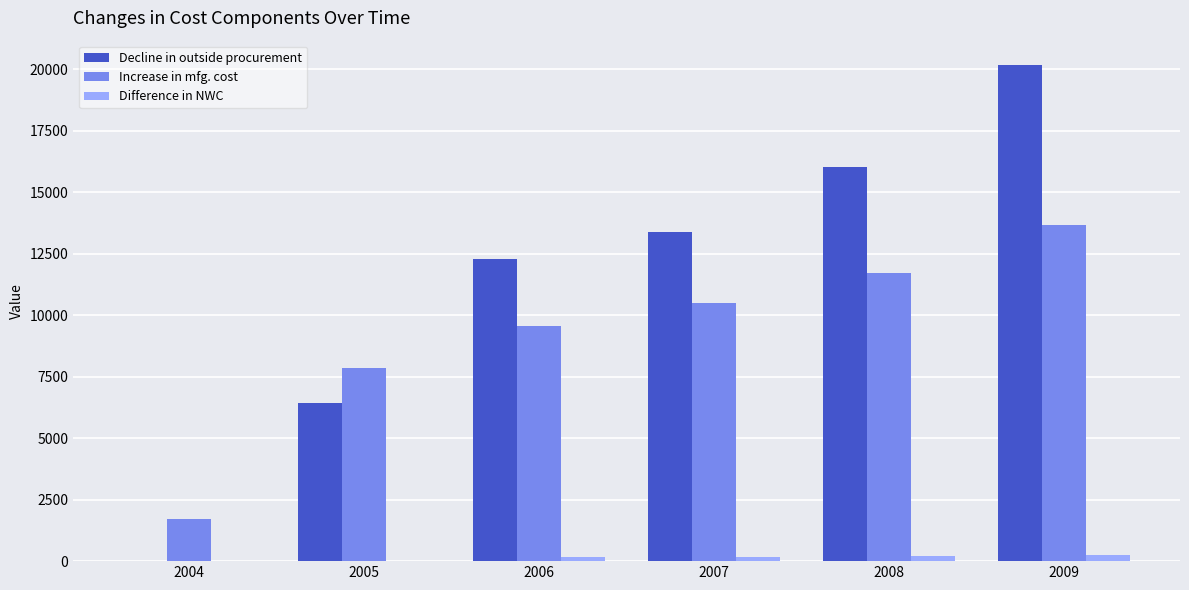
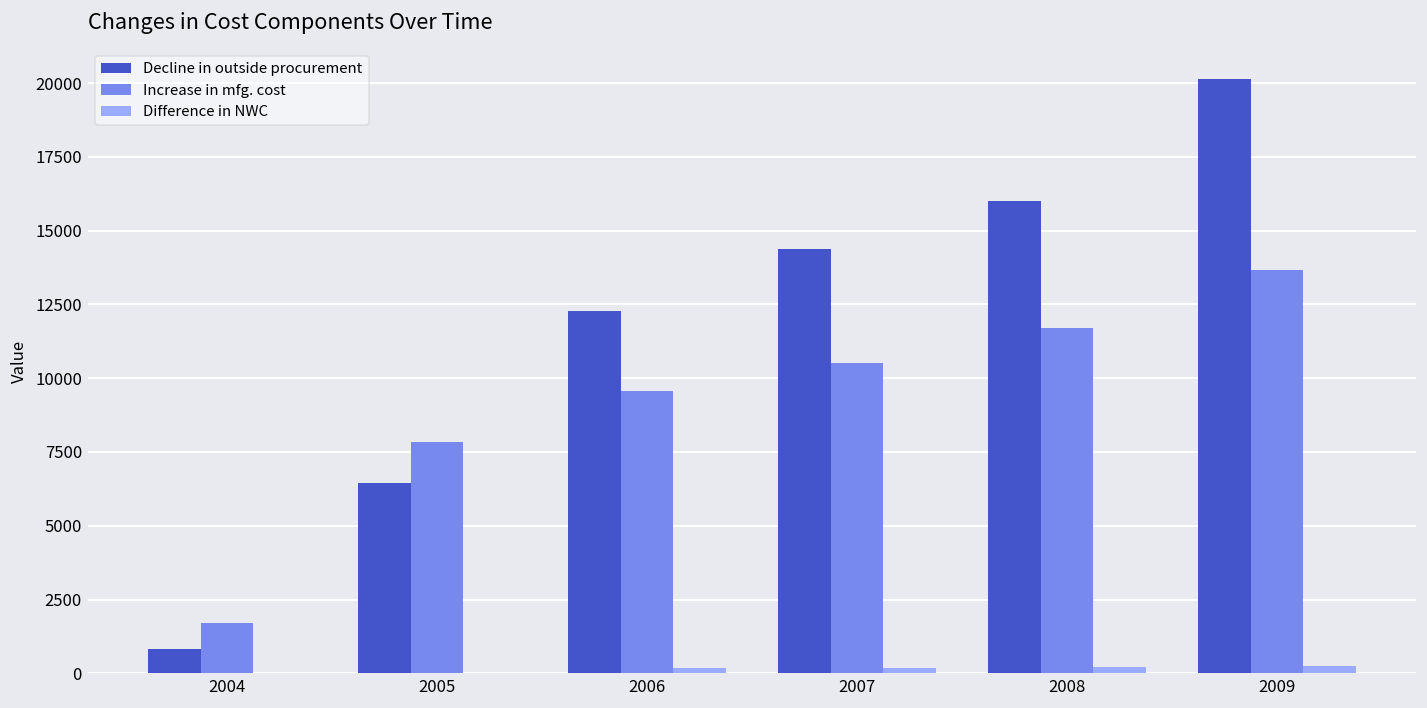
Decline in outside procurement, 2004: 0 -> 800
Decline in outside procurement, 2007: 13400 -> 14400
